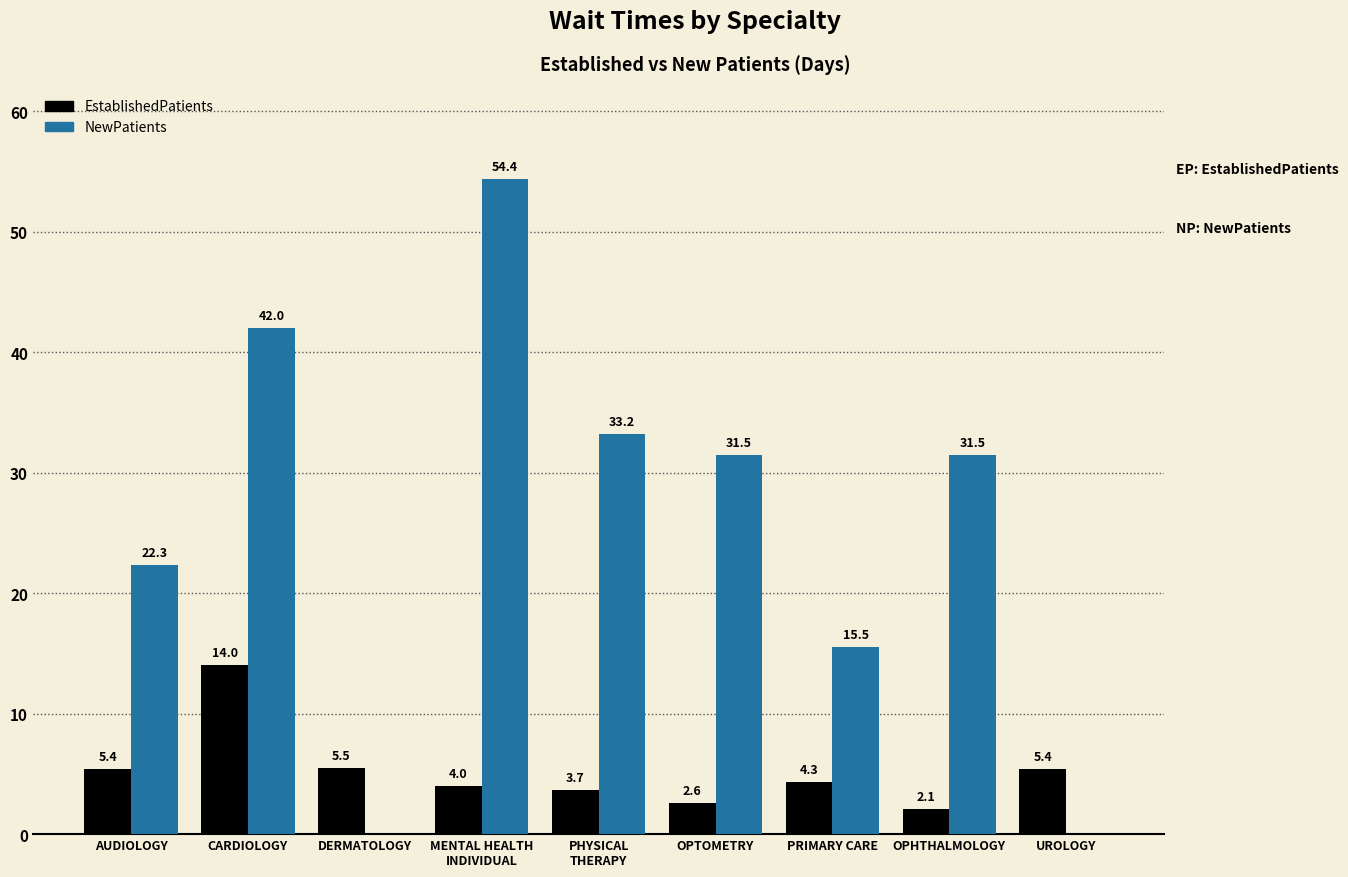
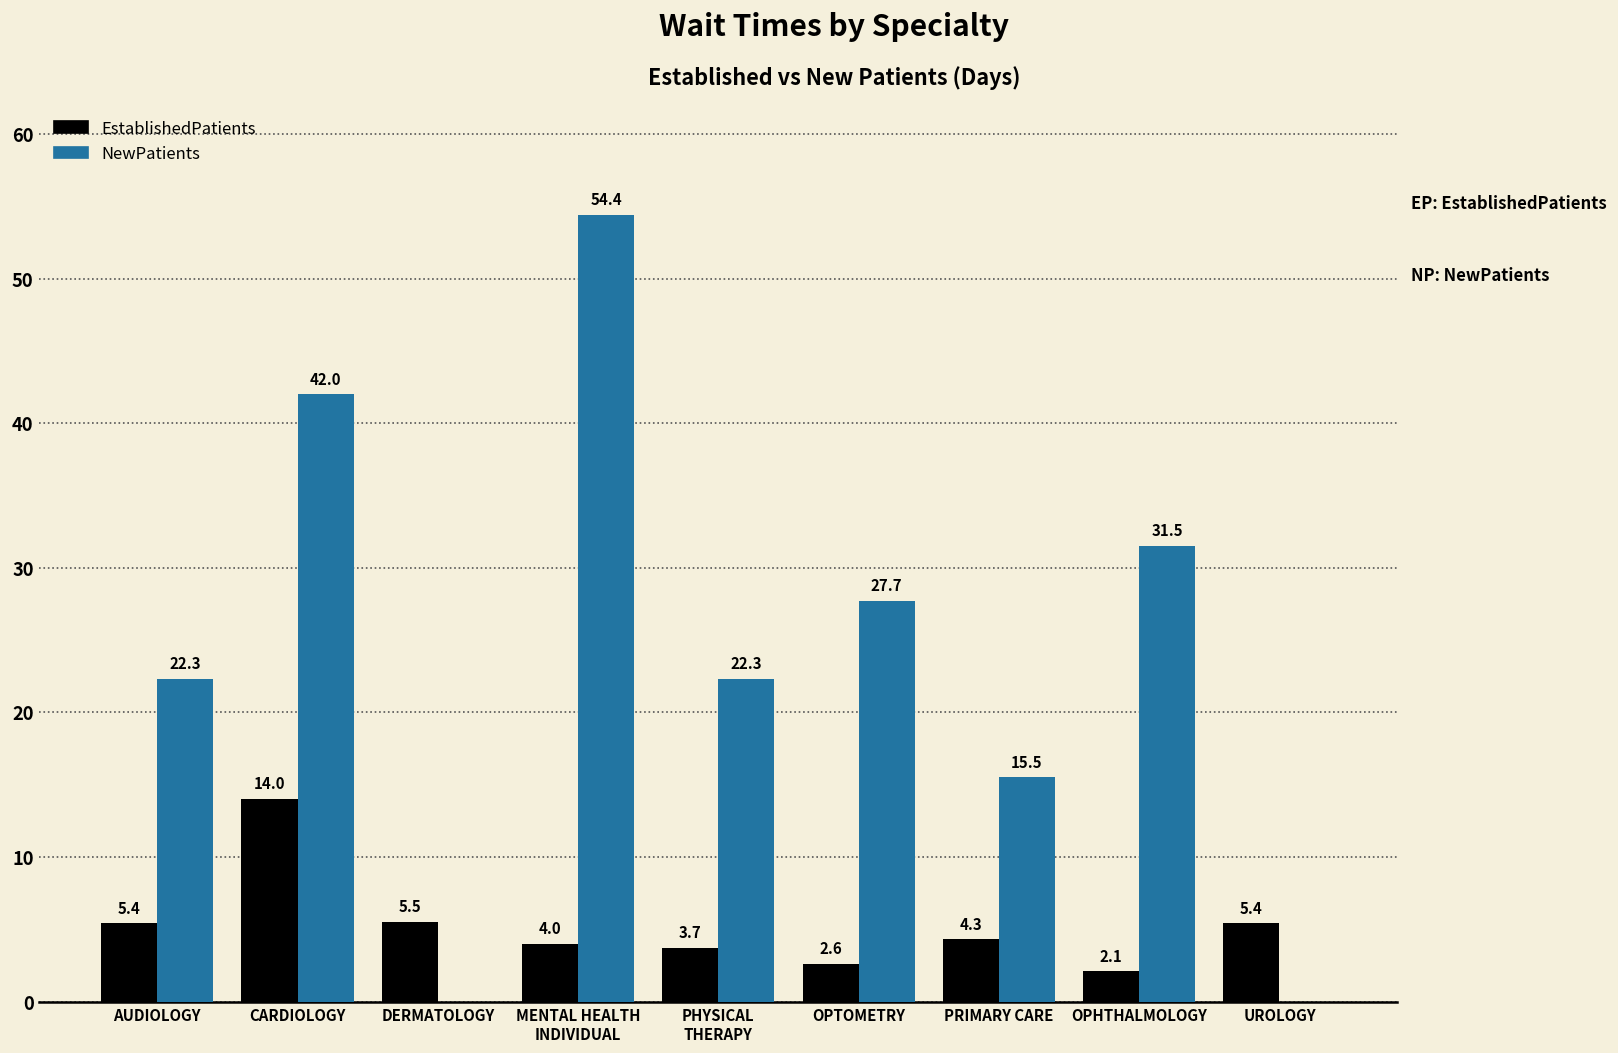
NewPatients, PHYSICAL THERAPY: 33.2 -> 22.3
NewPatients, OPTOMETRY: 31.5 -> 27.7
